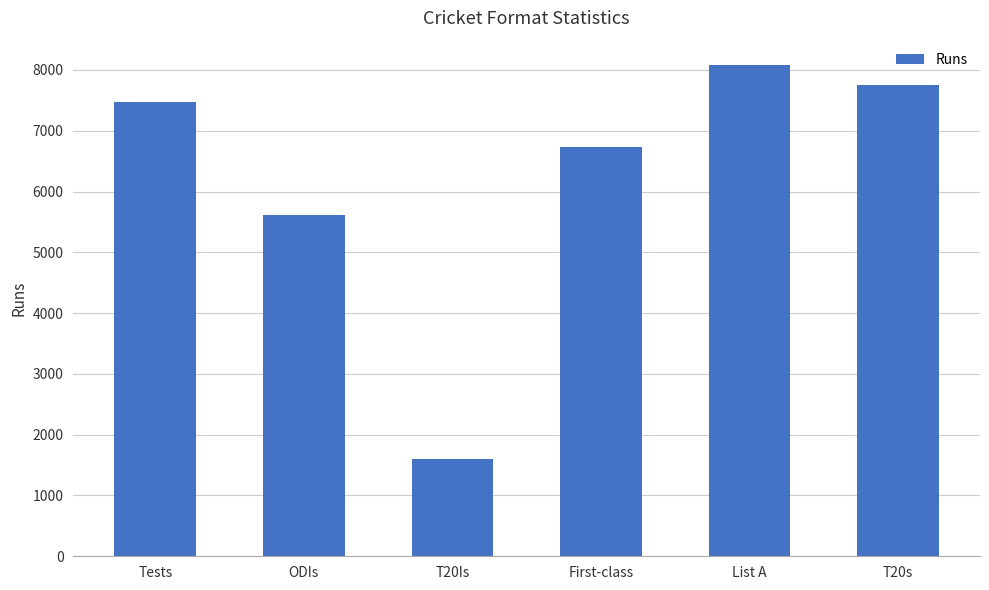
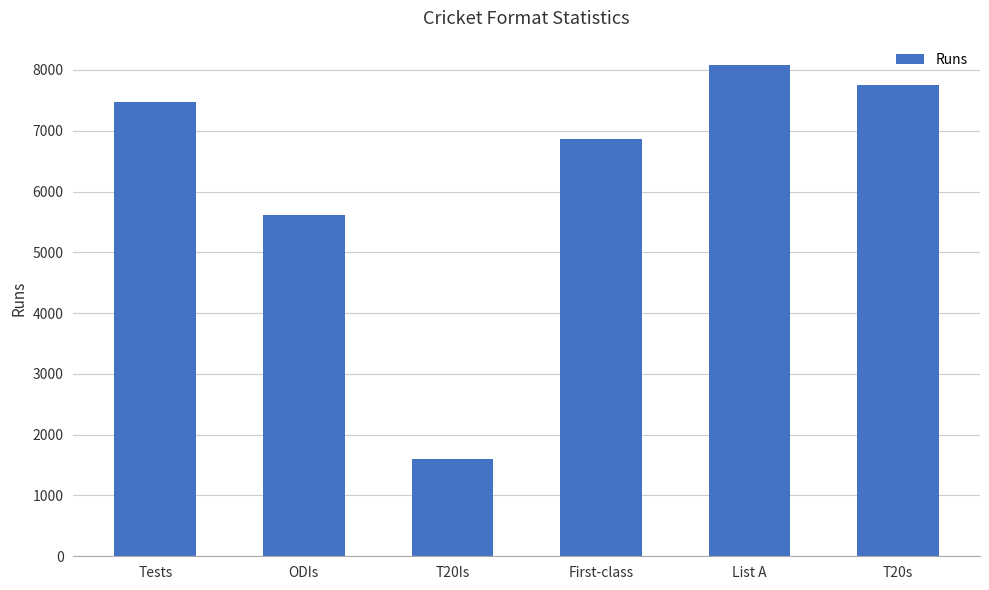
First-class: 6700 -> 6900
